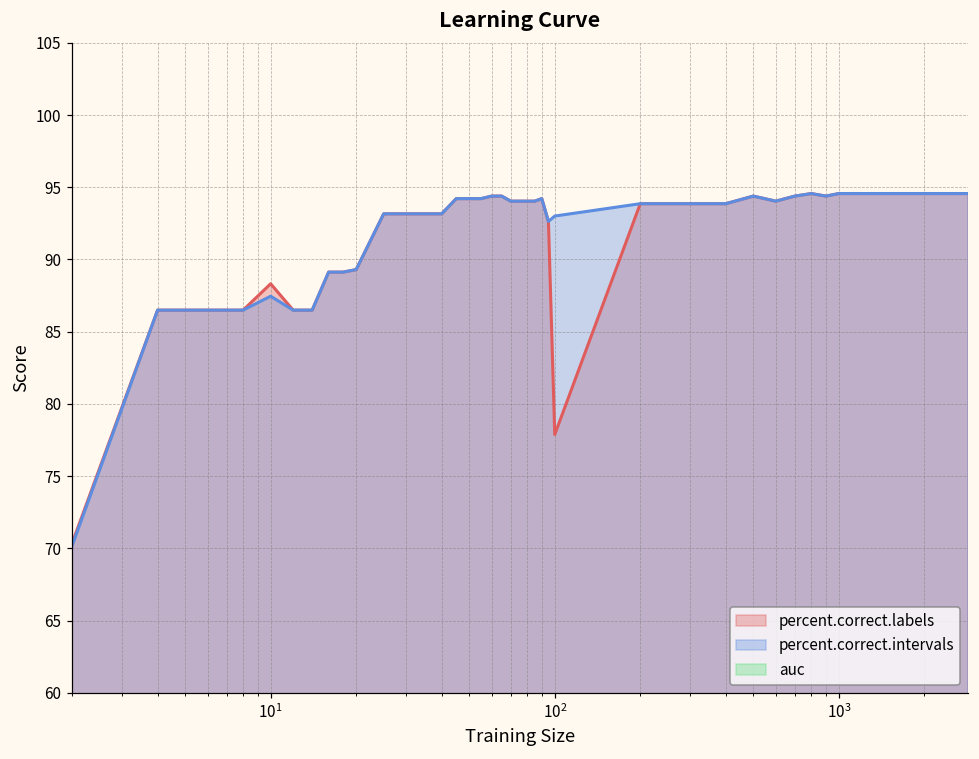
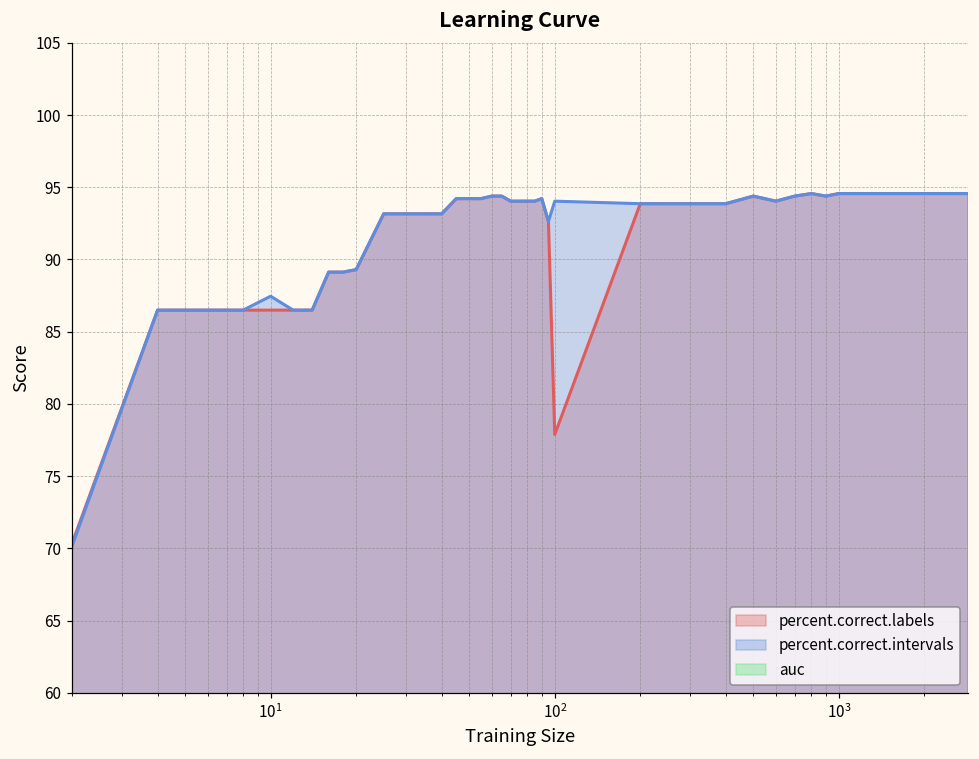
percent.correct.labels, 10^1: 88.3 -> 86.5
percent.correct.intervals, 10^2: 93.0 -> 94.0
